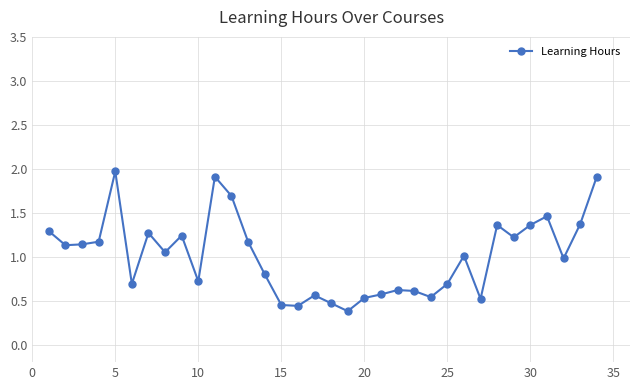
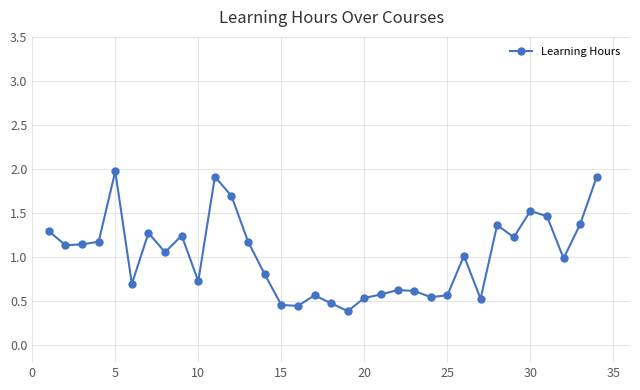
25: 0.7 -> 0.6
30: 1.4 -> 1.5
